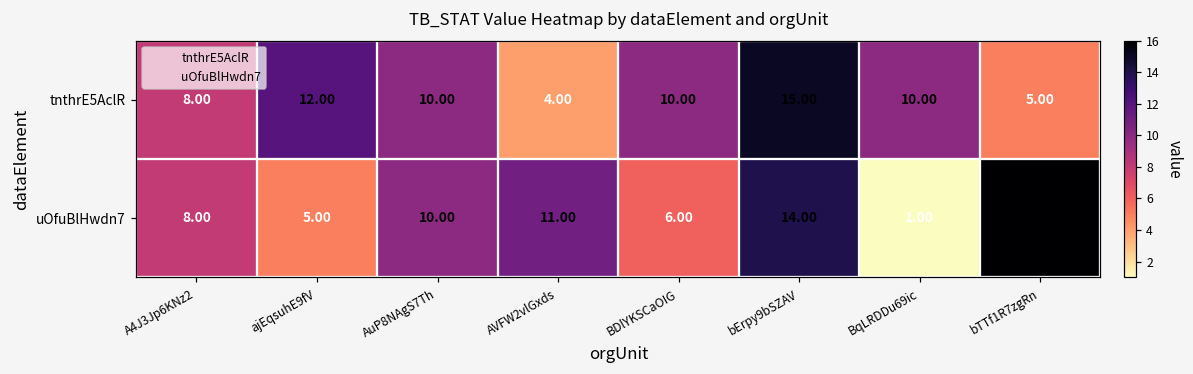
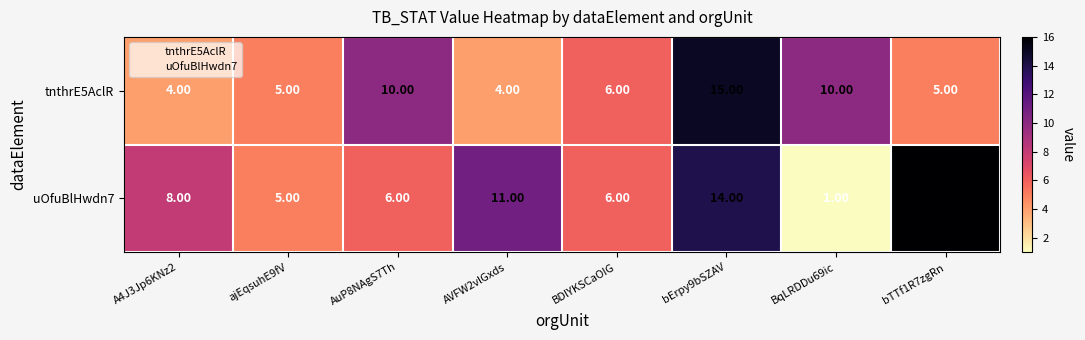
tnthrE5AclR, A4J3Jp6KNz2: 8.00 -> 4.00
tnthrE5AclR, ajEqsuhE9fV: 12.00 -> 5.00
tnthrE5AclR, BDlYKSCaOIG: 10.00 -> 6.00
uOfuBlHwdn7, AuP8NAgS7Th: 10.00 -> 6.00
